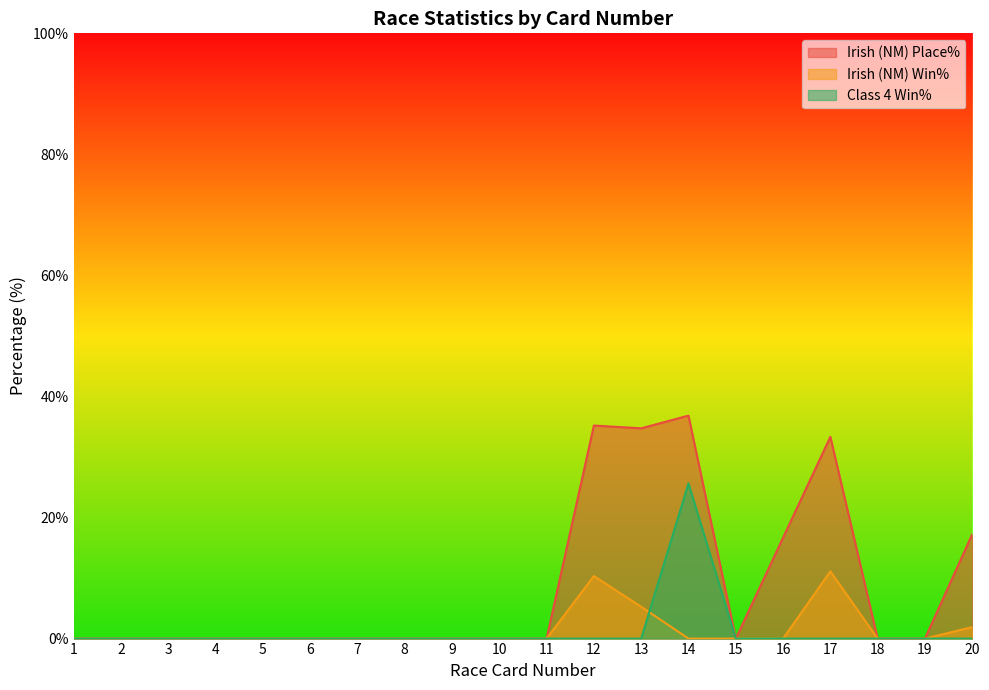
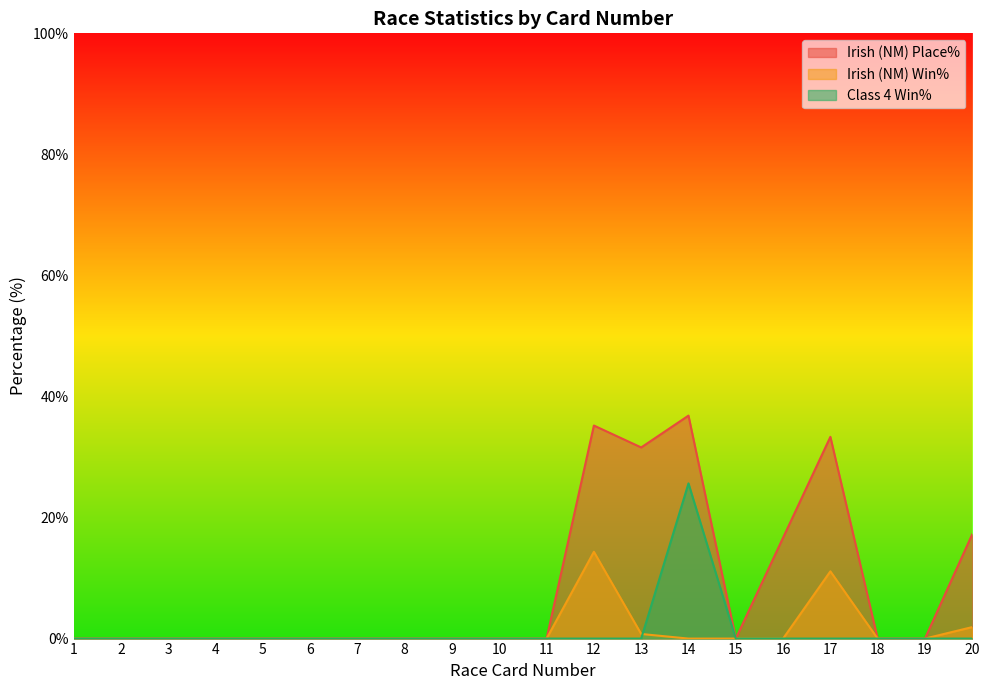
Irish (NM) Win%, 12: 10% -> 14%
Irish (NM) Place%, 13: 35% -> 32%
Irish (NM) Win%, 13: 5% -> 1%
